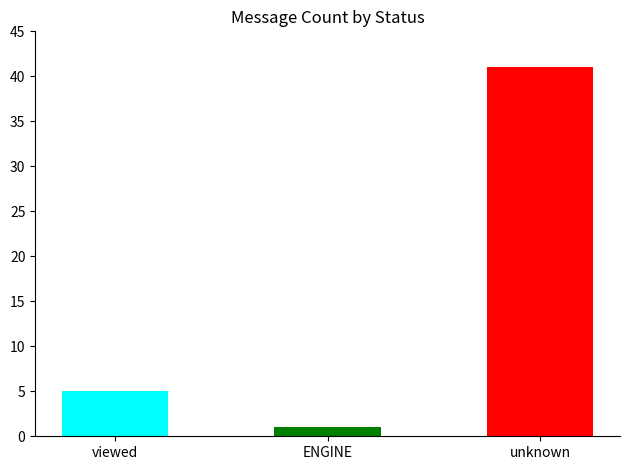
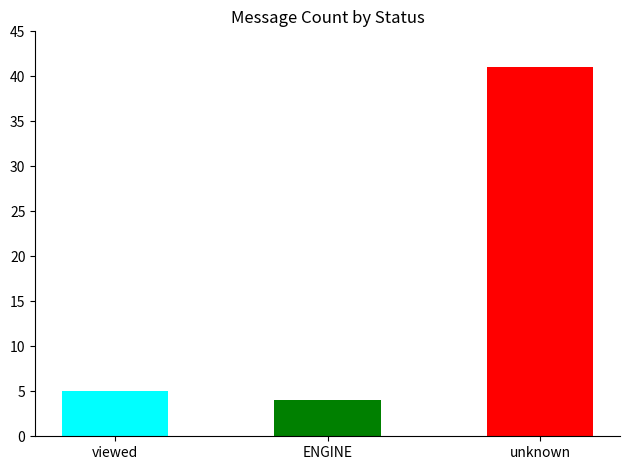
ENGINE: 1 -> 4
